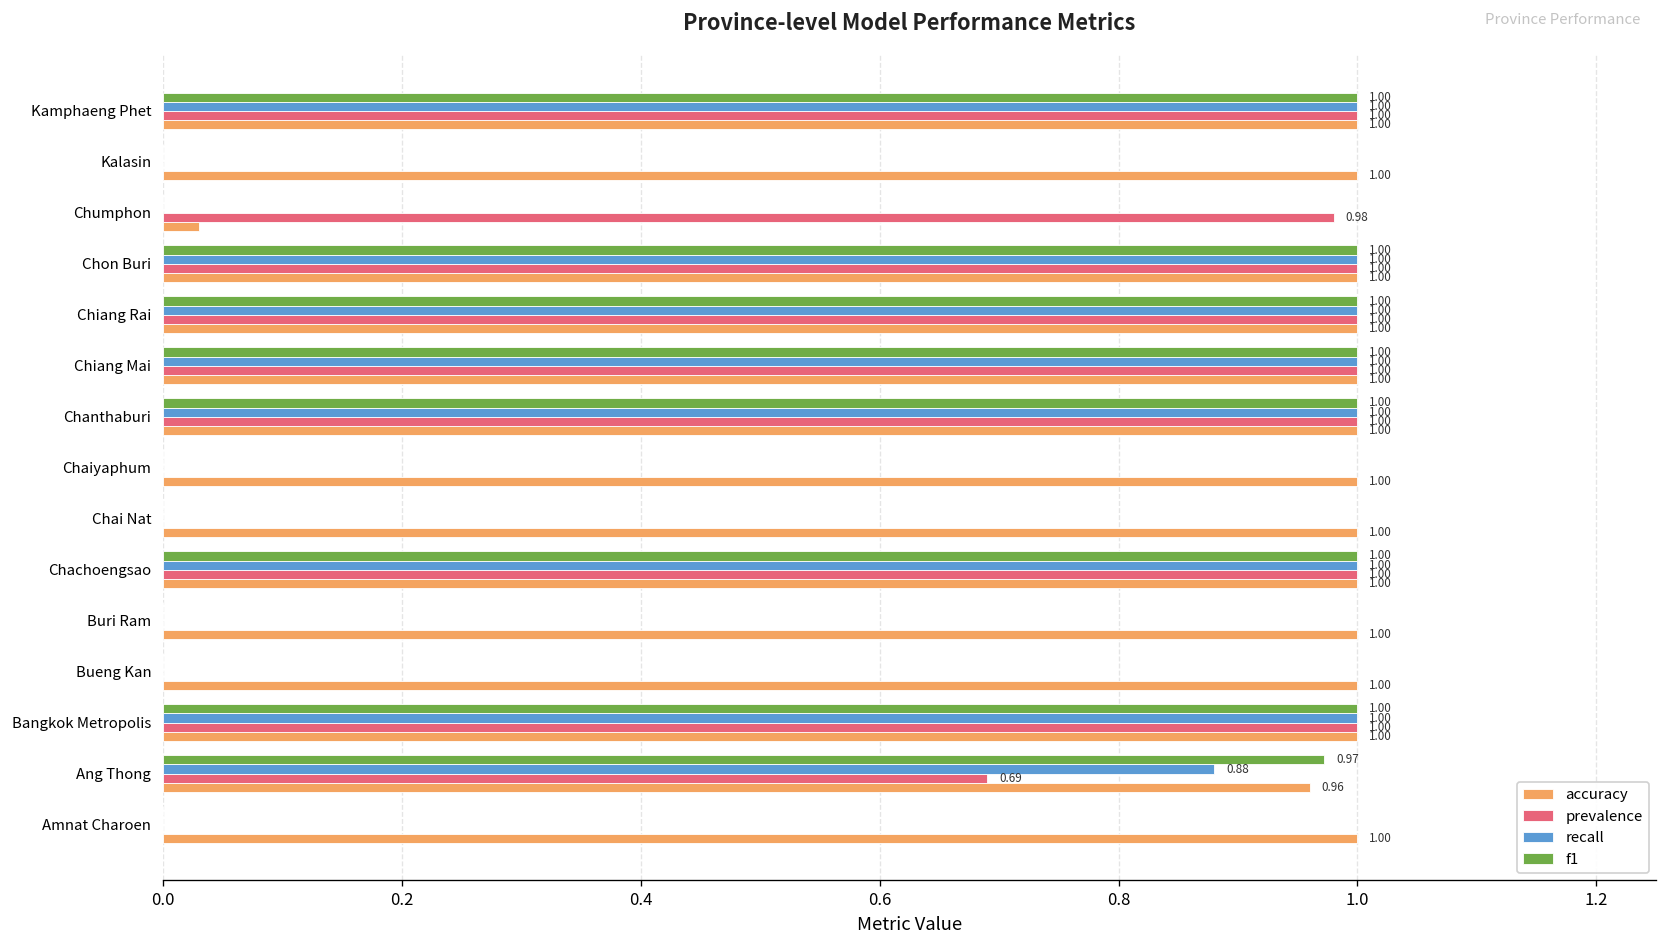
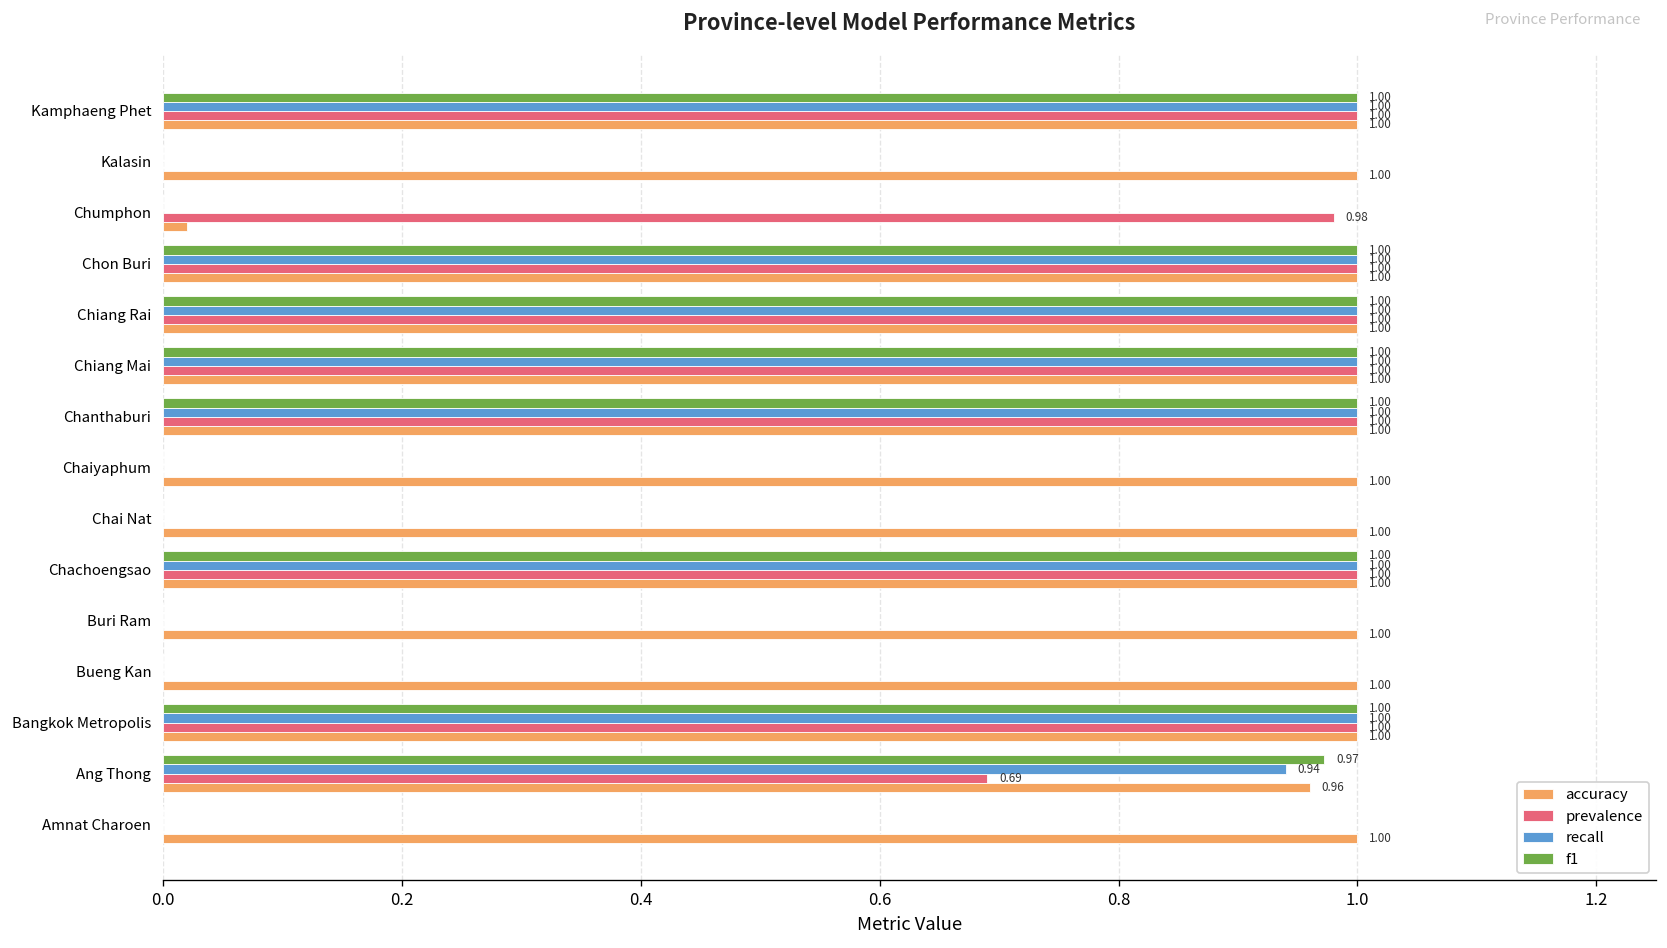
accuracy, Chumphon: 0.03 -> 0.02
recall, Ang Thong: 0.88 -> 0.94
